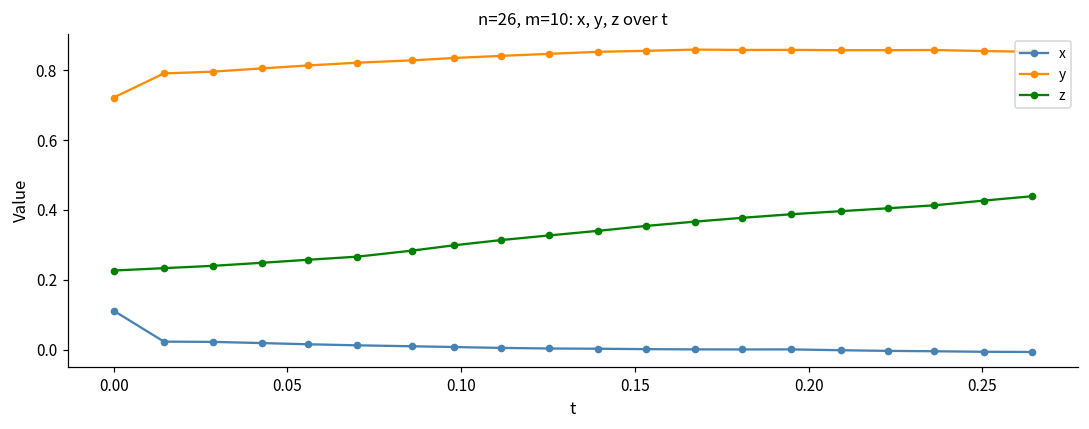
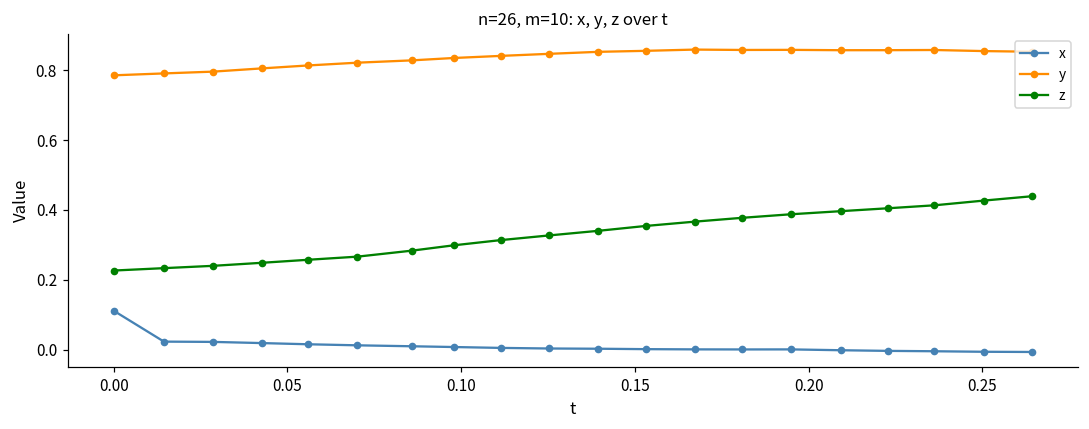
y, 0.00: 0.72 -> 0.79
